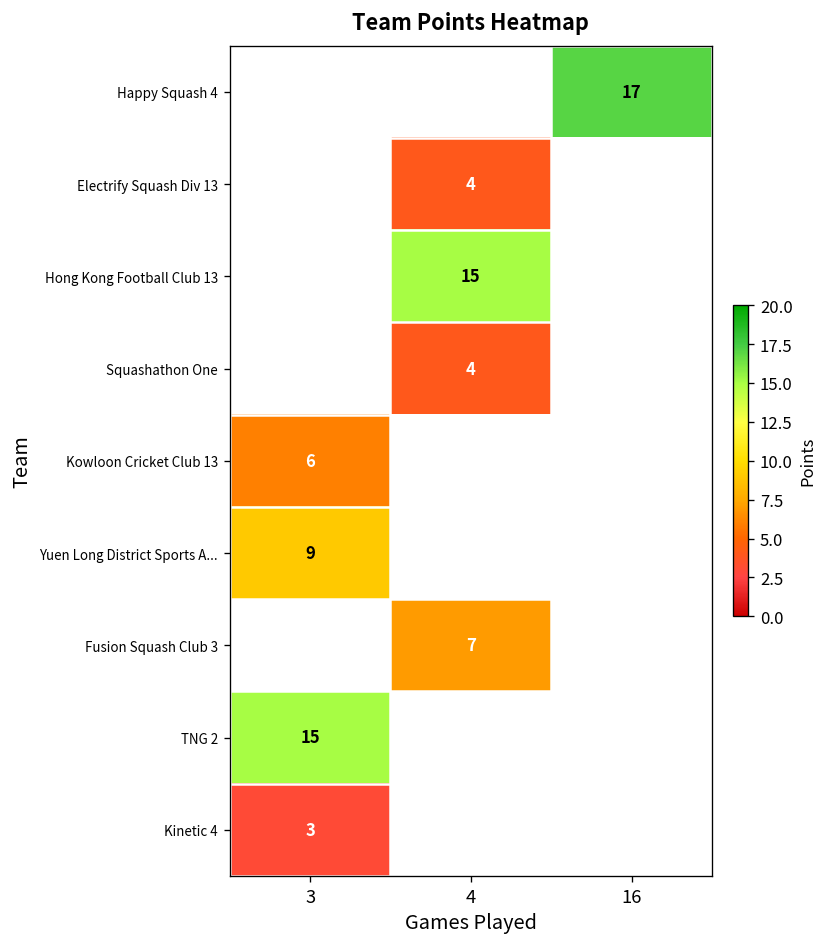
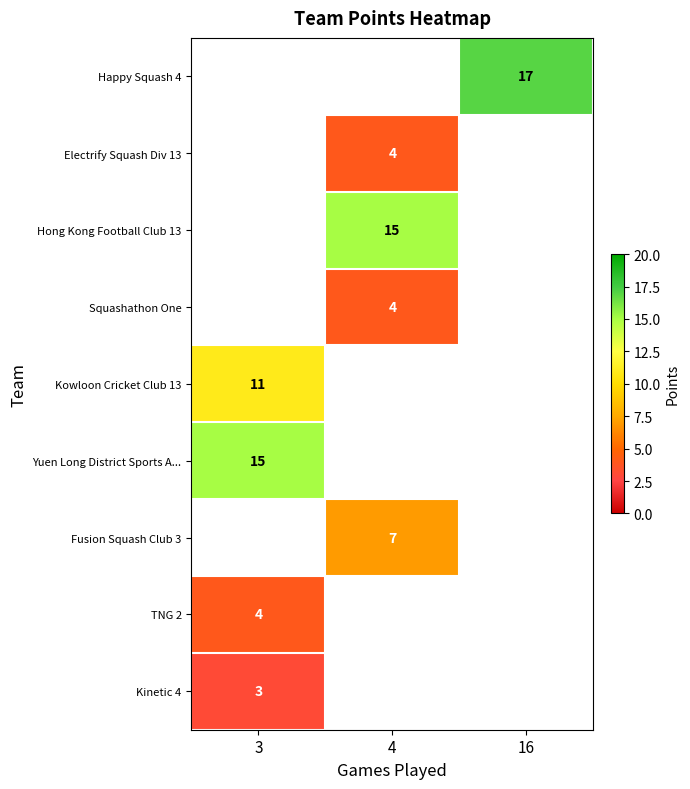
Kowloon Cricket Club 13, 3: 6 -> 11
Yuen Long District Sports A..., 3: 9 -> 15
TNG 2, 3: 15 -> 4
